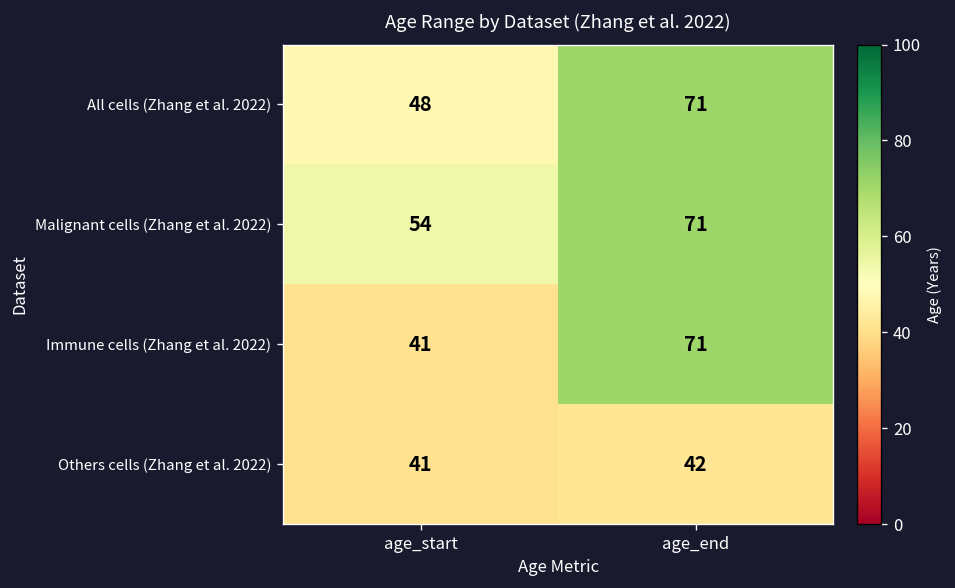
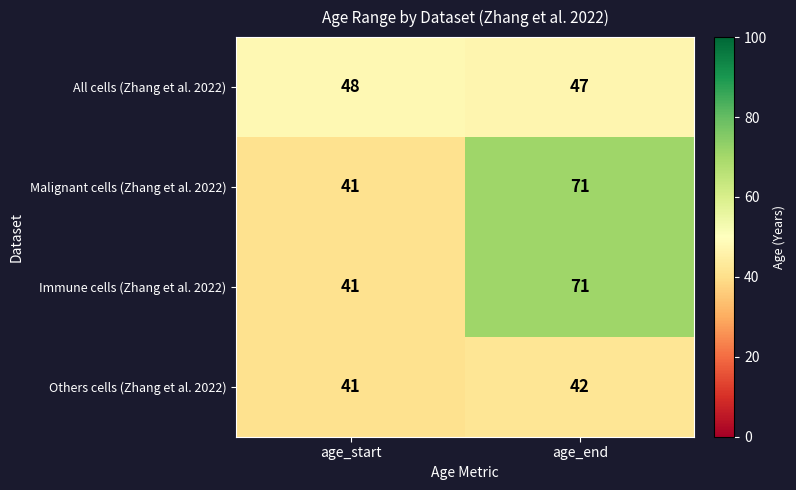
All cells (Zhang et al. 2022), age_end: 71 -> 47
Malignant cells (Zhang et al. 2022), age_start: 54 -> 41
